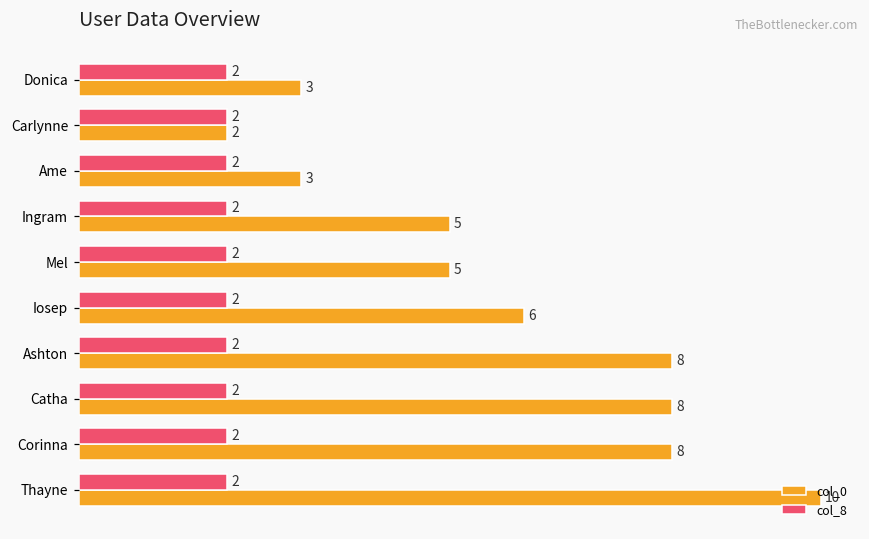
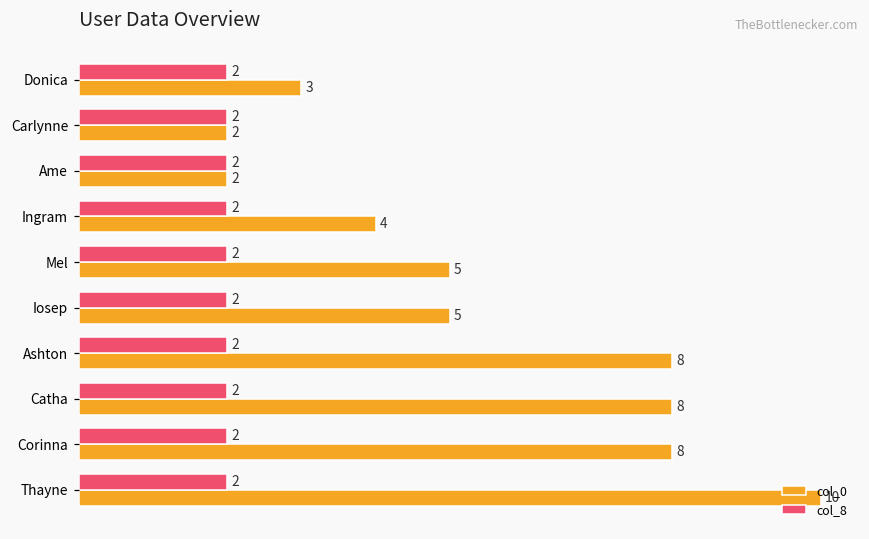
col_0, Ame: 3 -> 2
col_0, Ingram: 5 -> 4
col_0, Iosep: 6 -> 5
